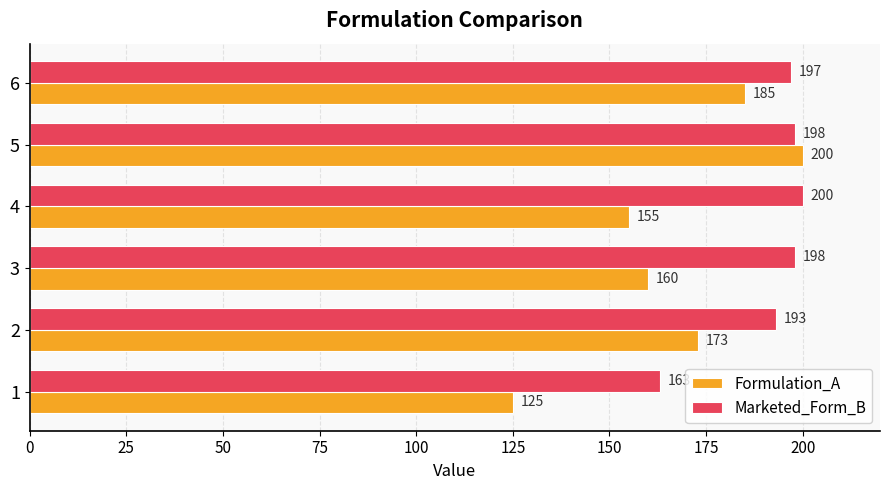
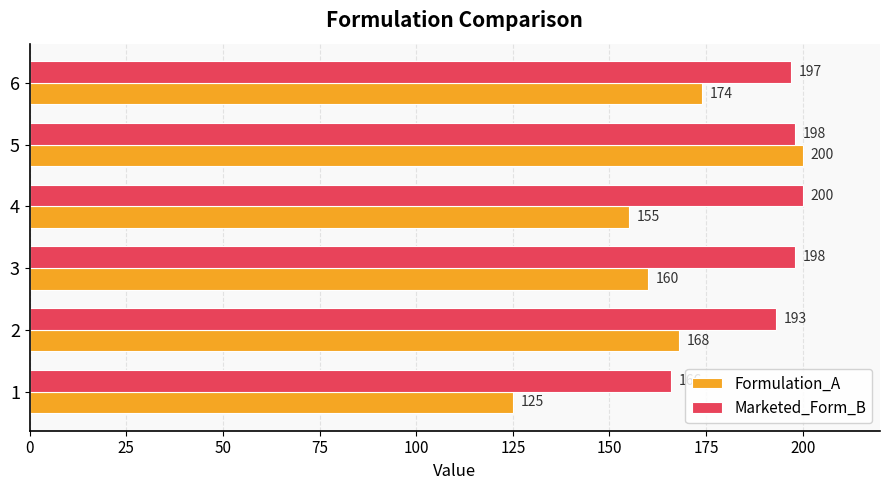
Formulation_A, 6: 185 -> 174
Formulation_A, 2: 173 -> 168
Marketed_Form_B, 1: 163 -> 166
